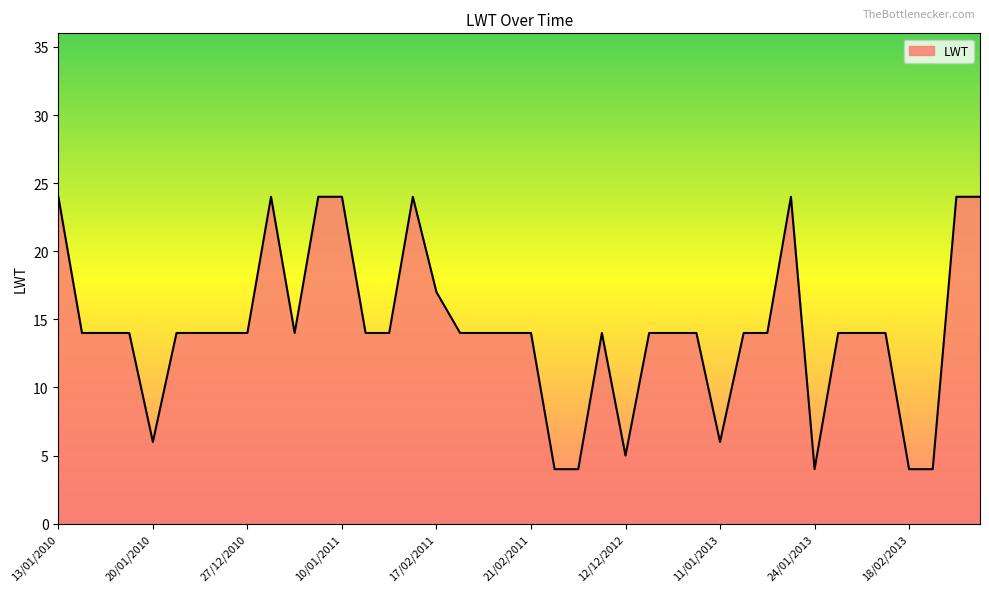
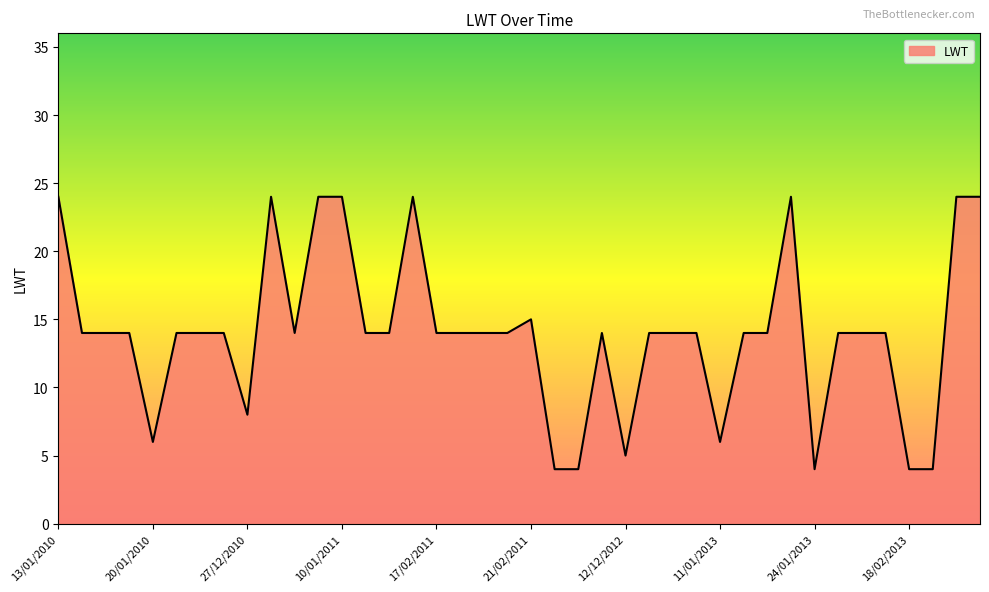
27/12/2010: 14 -> 8
17/02/2011: 17 -> 14
21/02/2011: 14 -> 15
